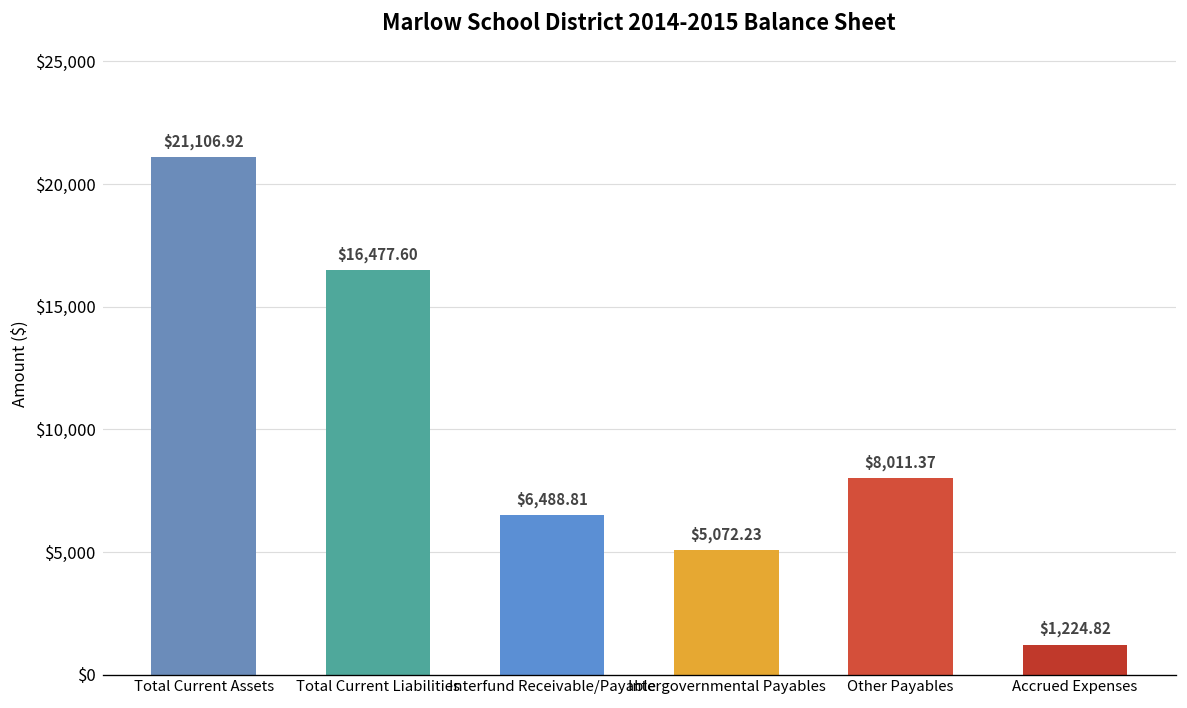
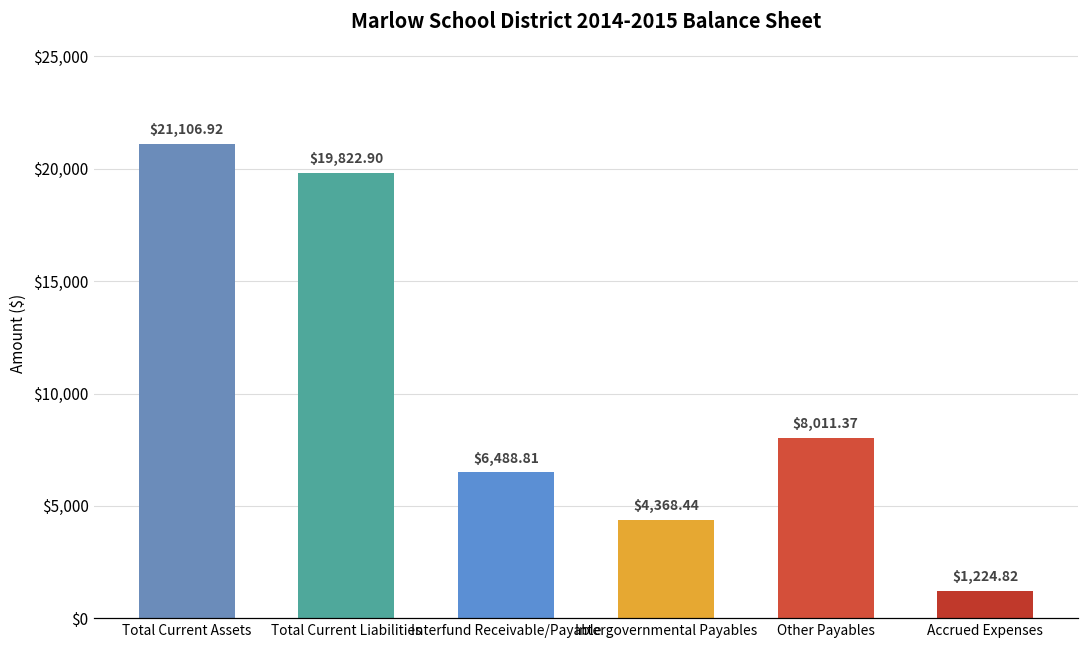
Total Current Liabilities: $16,477.60 -> $19,822.90
Intergovernmental Payables: $5,072.23 -> $4,368.44
